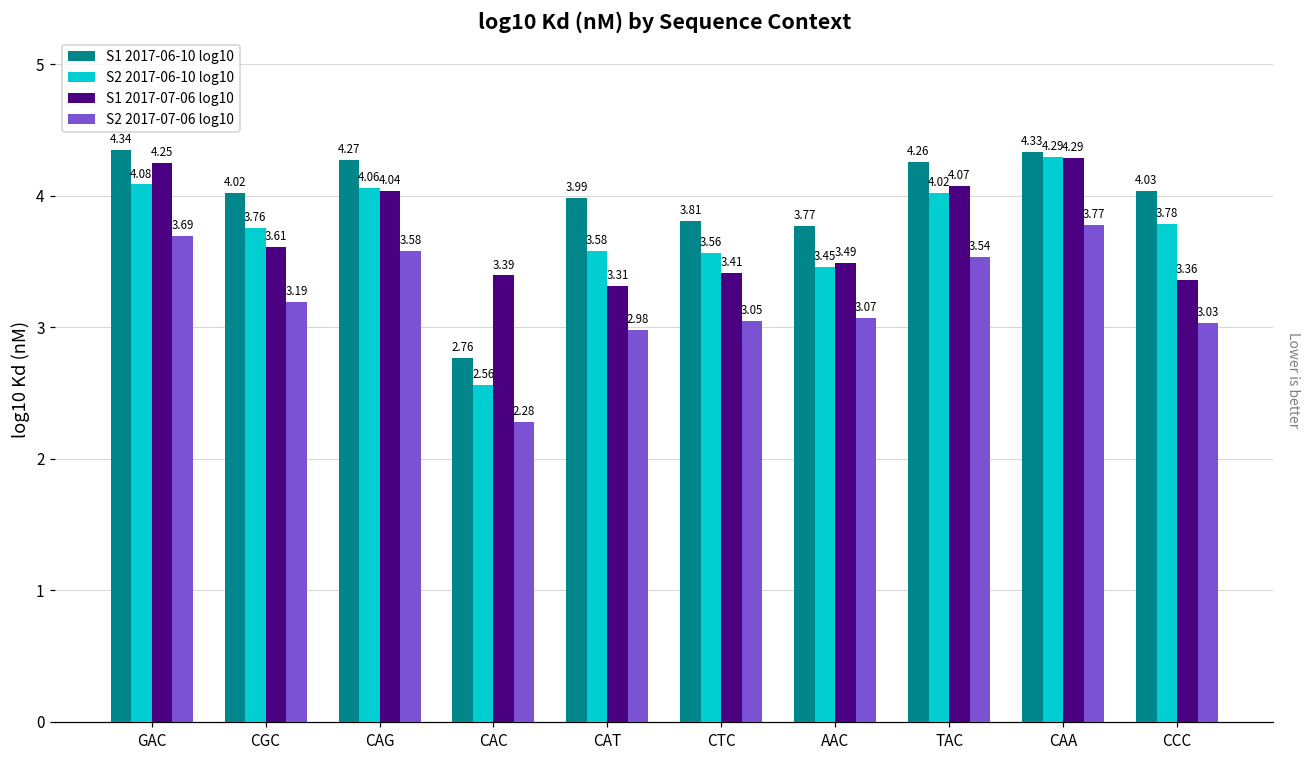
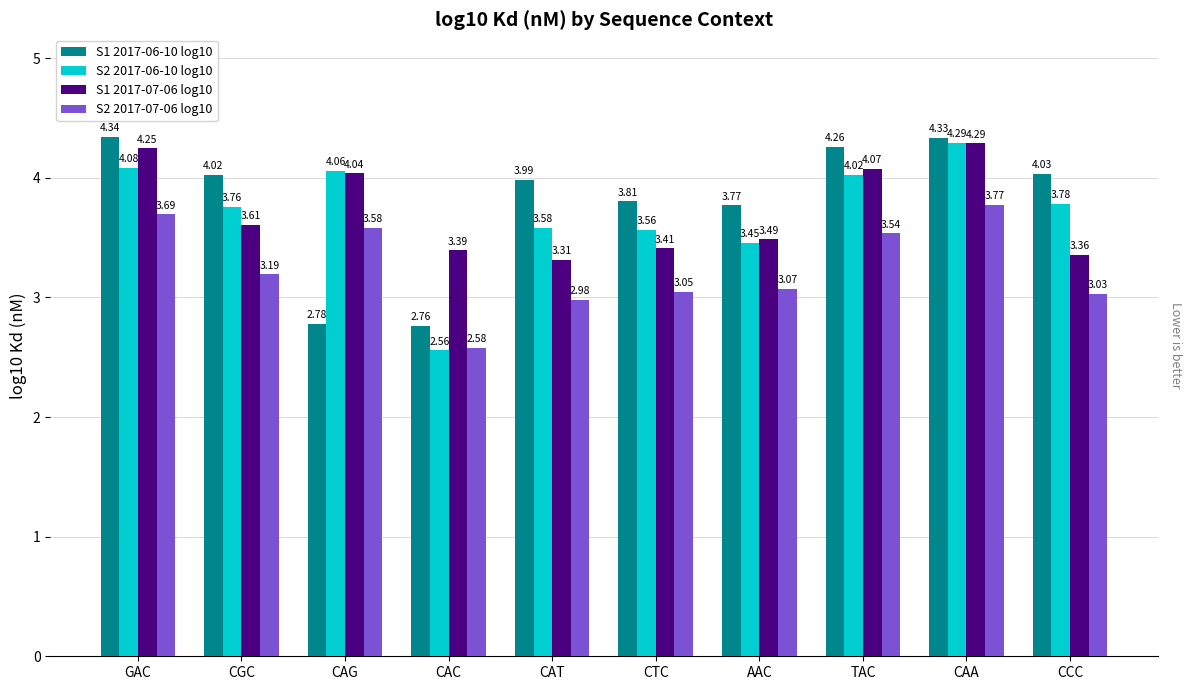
S1 2017-06-10 log10, CAG: 4.27 -> 2.78
S2 2017-07-06 log10, CAC: 2.28 -> 2.58
